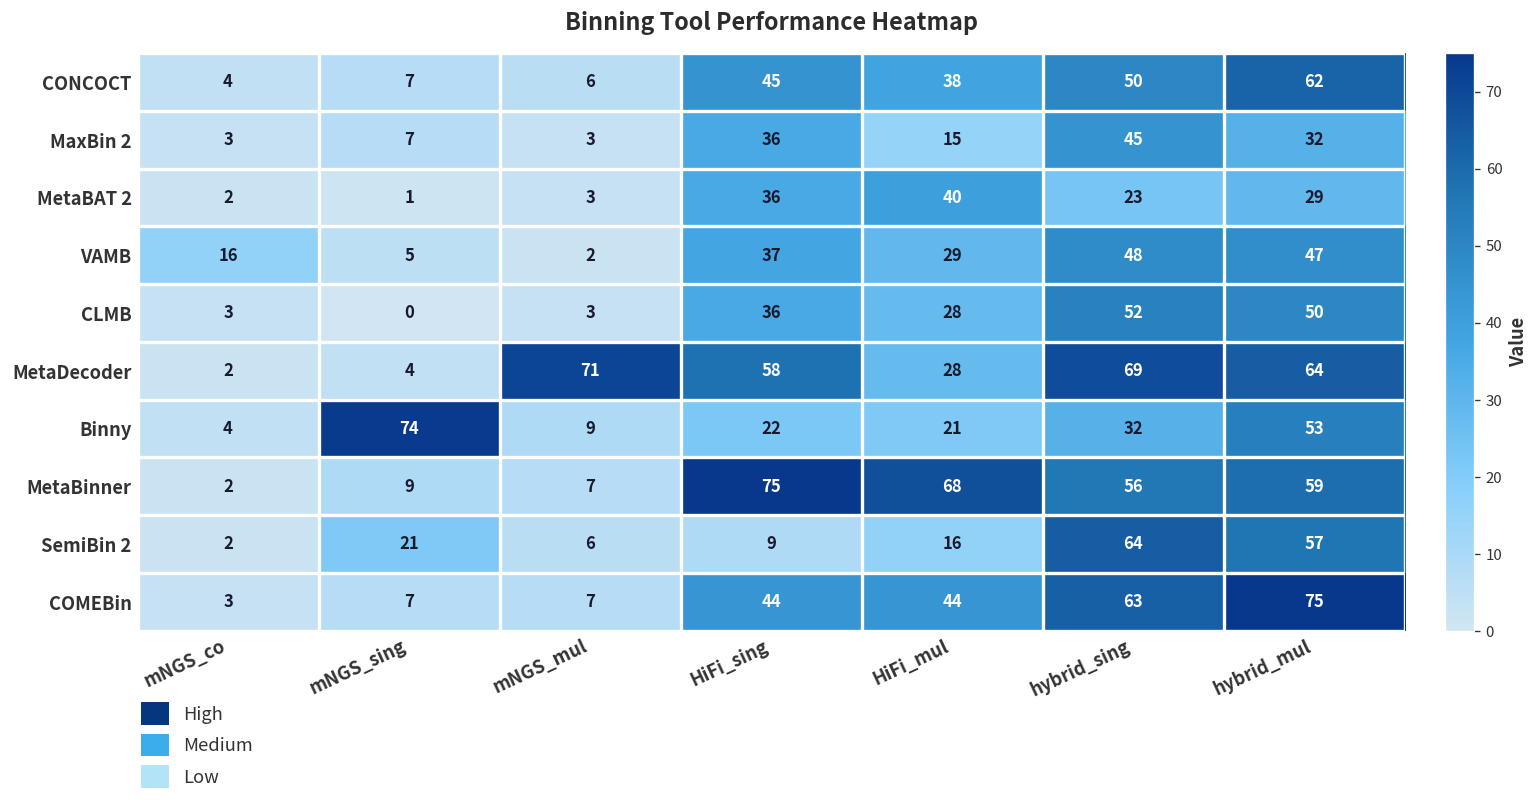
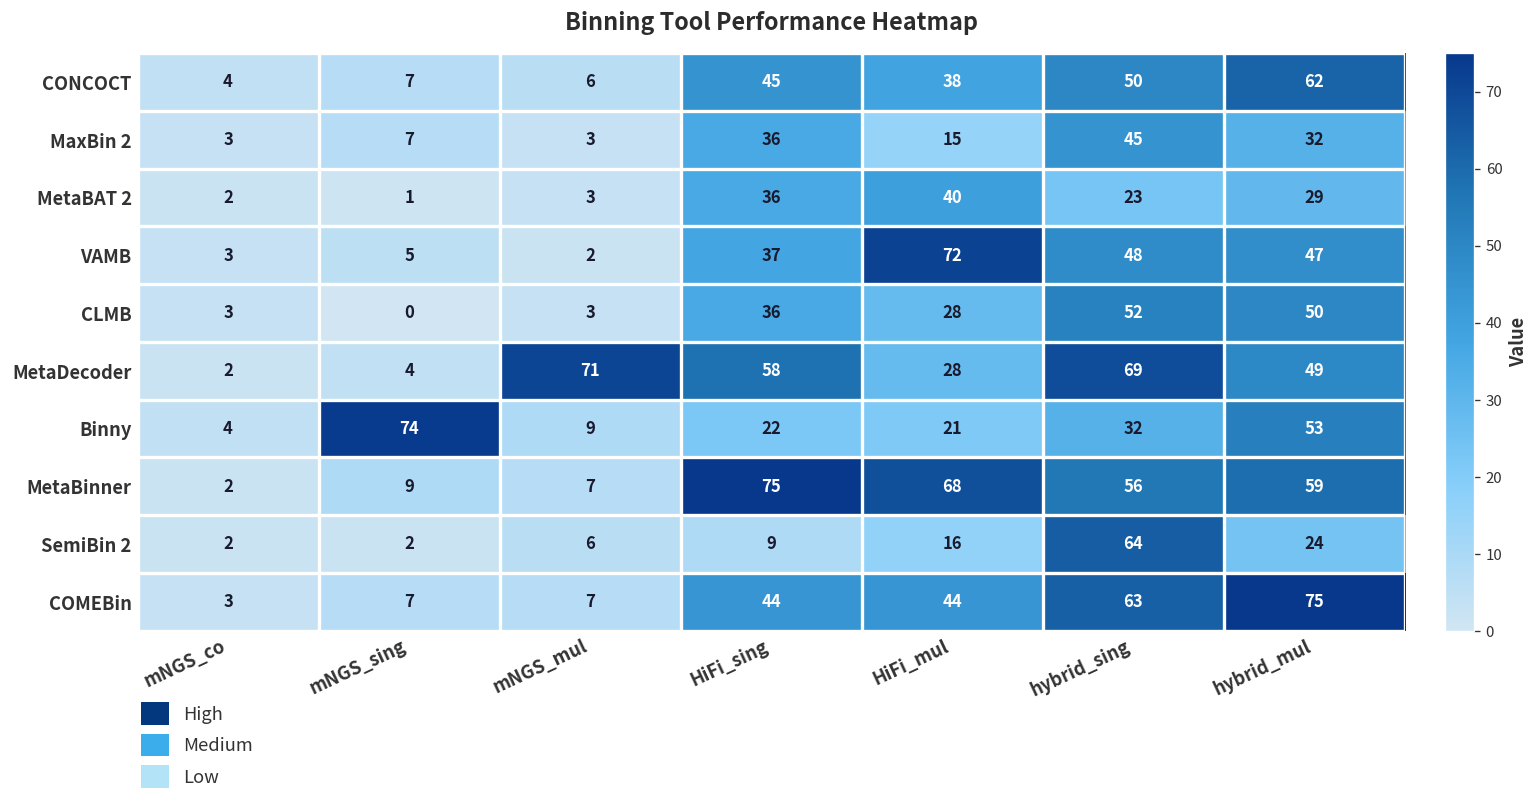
VAMB, mNGS_co: 16 -> 3
VAMB, HiFi_mul: 29 -> 72
MetaDecoder, hybrid_mul: 64 -> 49
SemiBin 2, mNGS_sing: 21 -> 2
SemiBin 2, hybrid_mul: 57 -> 24
